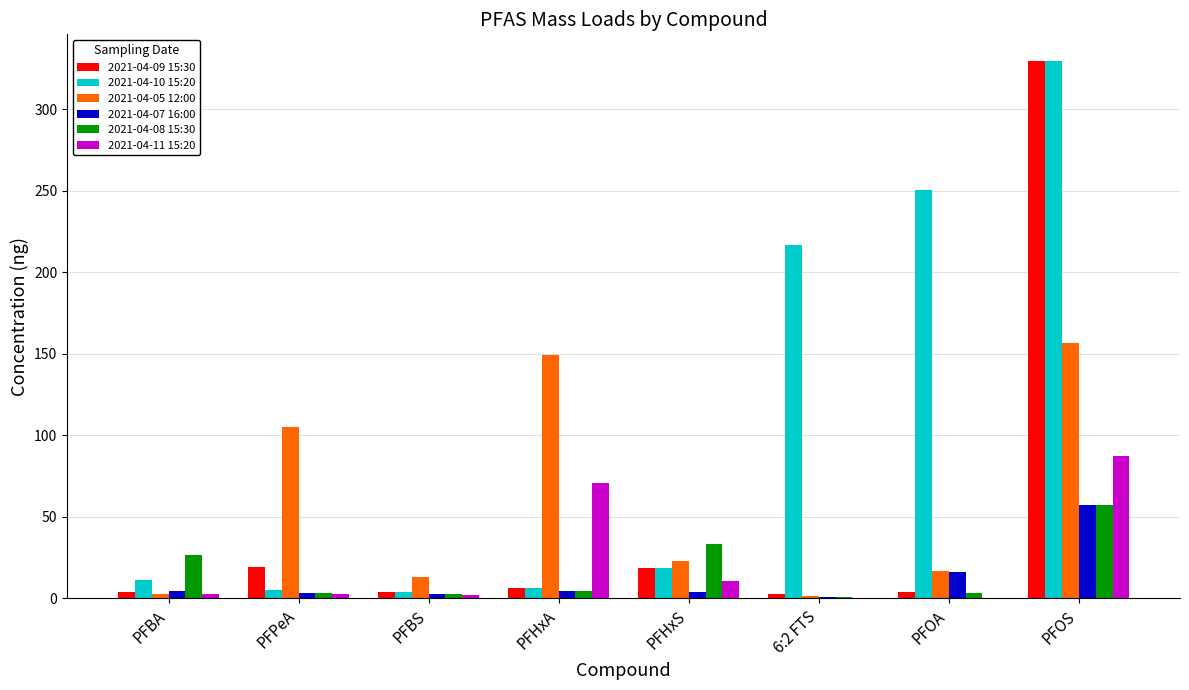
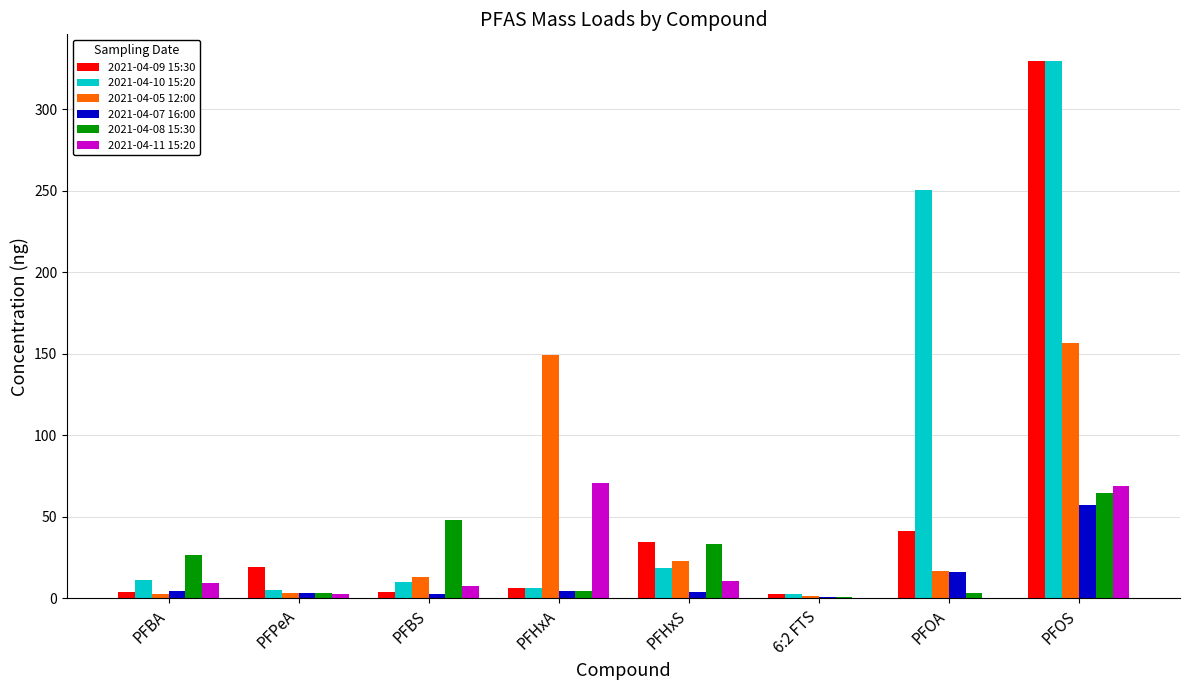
2021-04-11 15:20, PFBA: 2 -> 9
2021-04-05 12:00, PFPeA: 105 -> 3
2021-04-10 15:20, PFBS: 4 -> 10
2021-04-08 15:30, PFBS: 3 -> 48
2021-04-11 15:20, PFBS: 2 -> 8
2021-04-09 15:30, PFHxS: 19 -> 35
2021-04-10 15:20, 6:2 FTS: 217 -> 3
2021-04-09 15:30, PFOA: 4 -> 42
2021-04-08 15:30, PFOS: 57 -> 65
2021-04-11 15:20, PFOS: 87 -> 69
